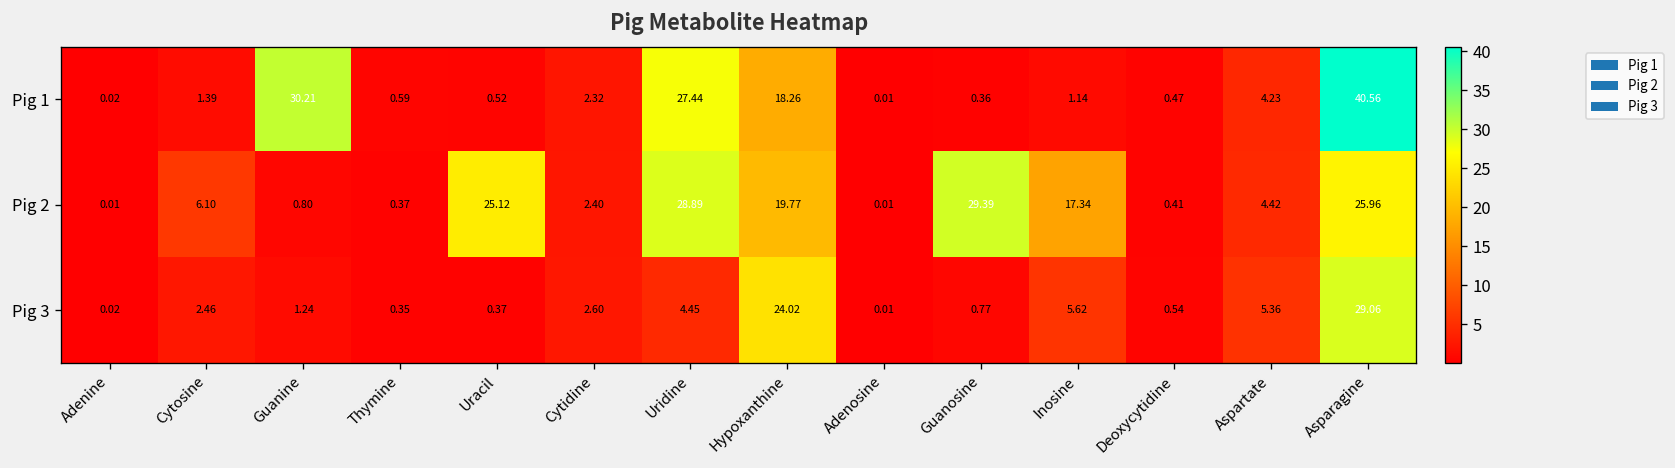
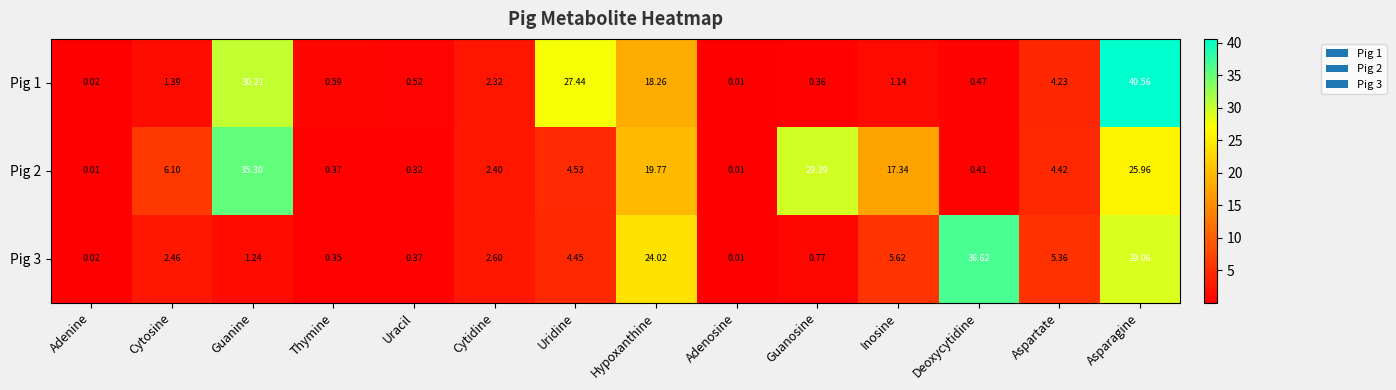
Pig 2, Guanine: 0.80 -> 35.30
Pig 2, Uracil: 25.12 -> 0.32
Pig 2, Uridine: 28.89 -> 4.53
Pig 3, Deoxycytidine: 0.54 -> 36.62
